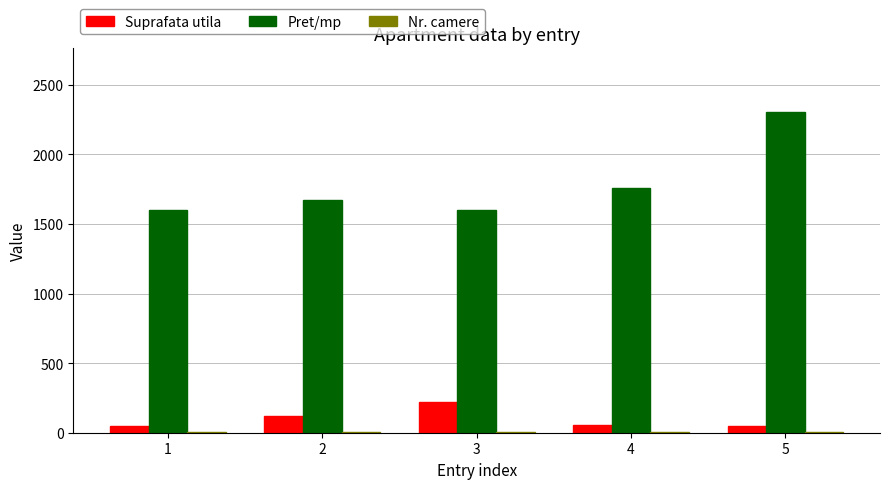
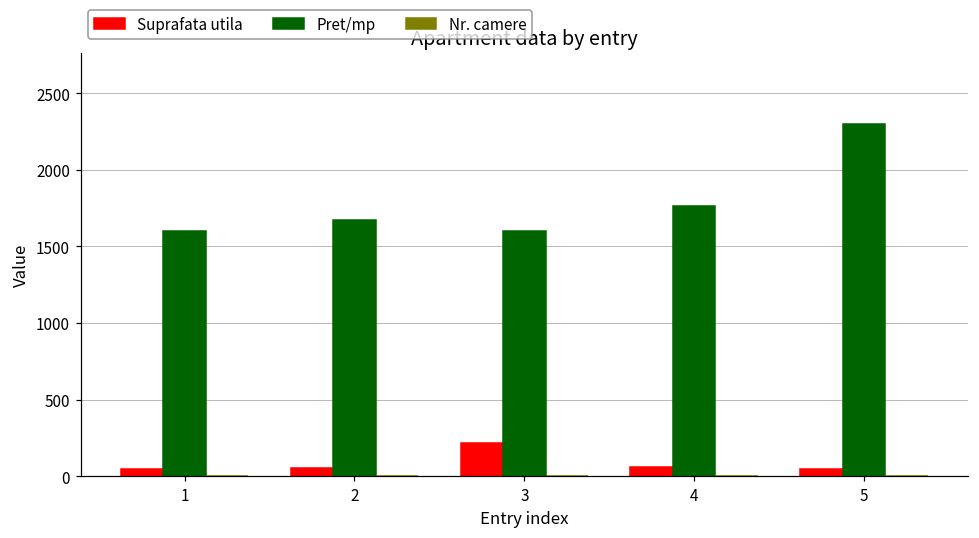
Suprafata utila, 2: 120 -> 50
